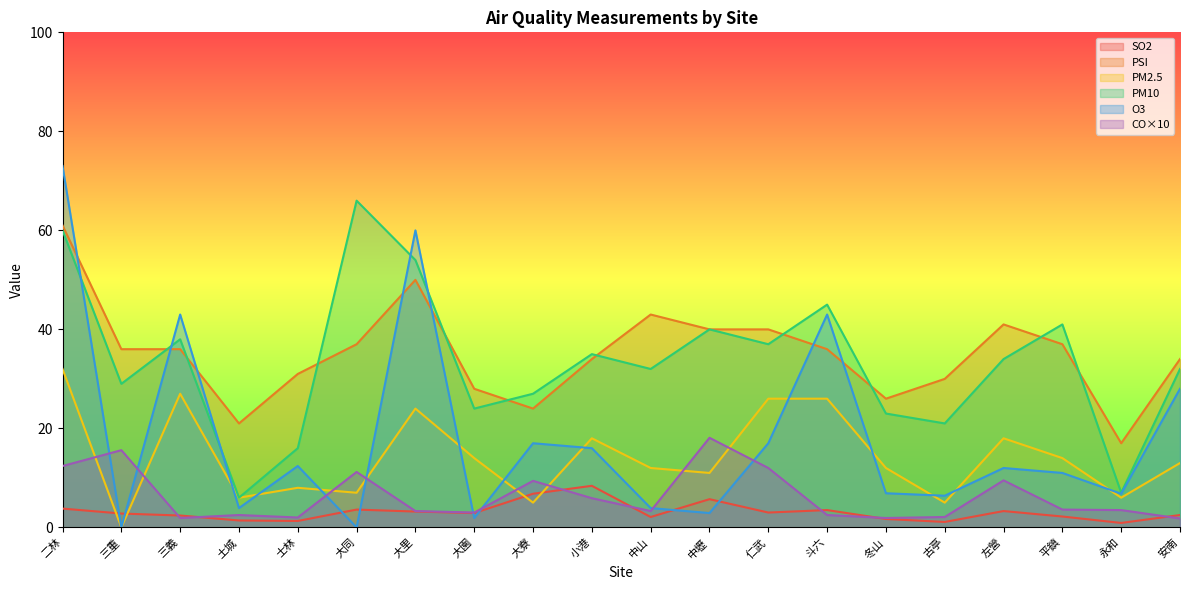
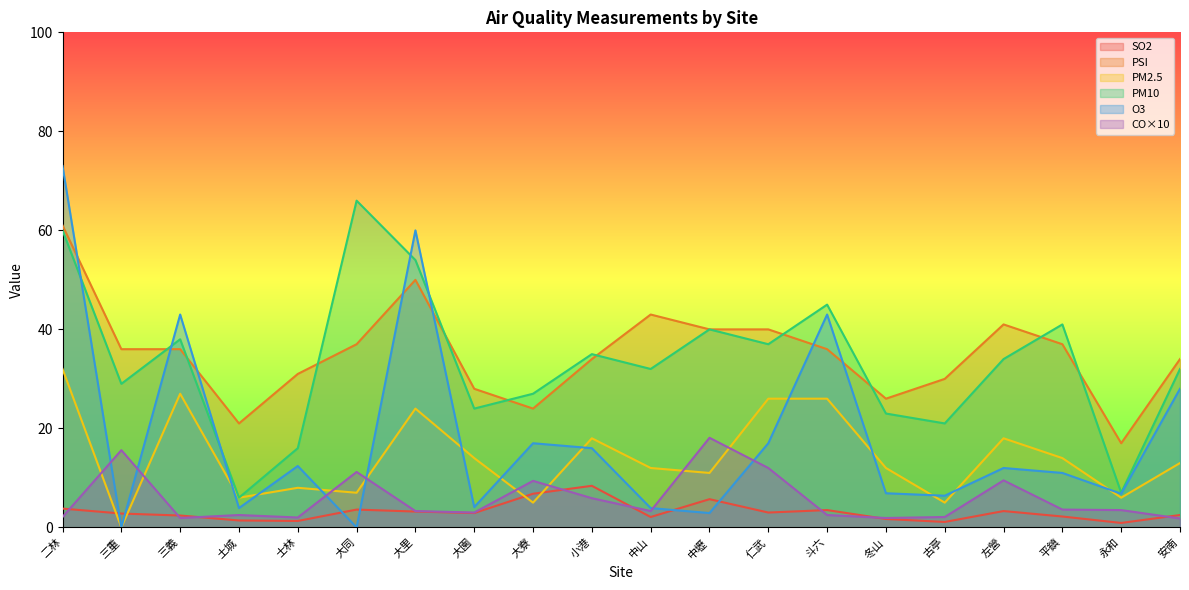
CO×10, 二林: 12 -> 2
O3, 大園: 2 -> 4
